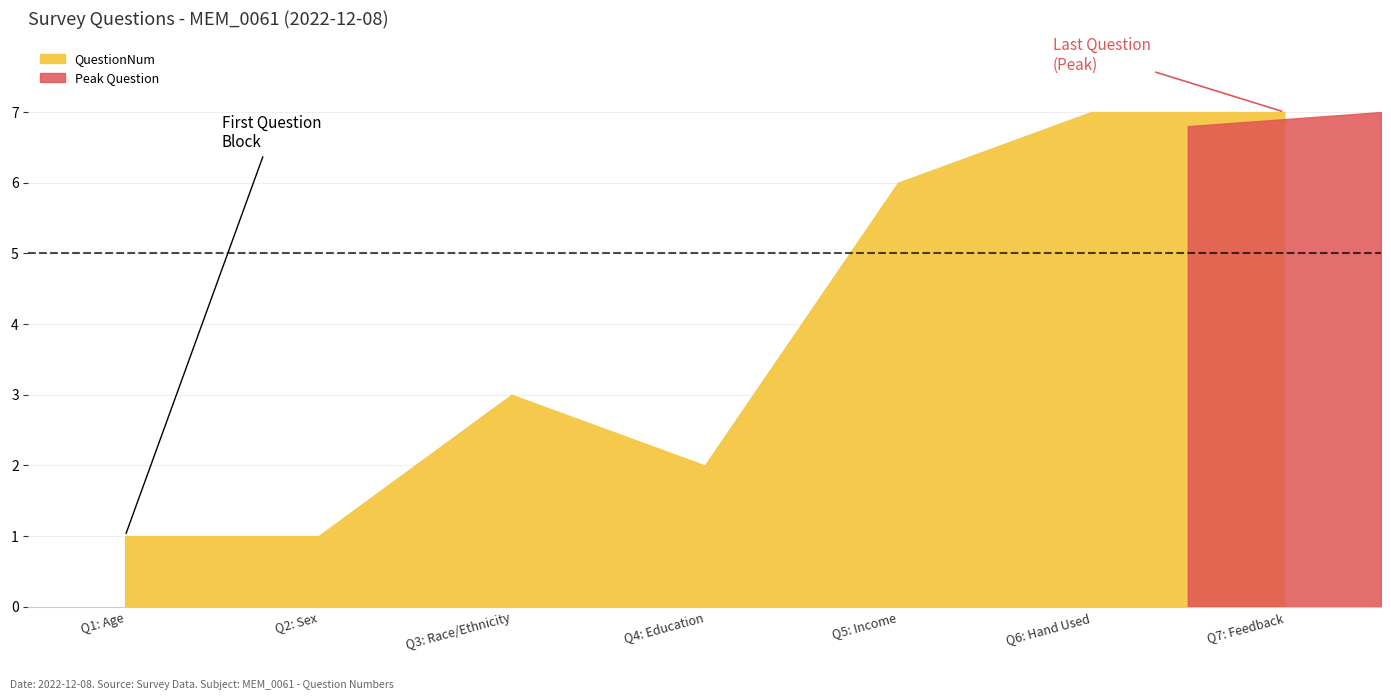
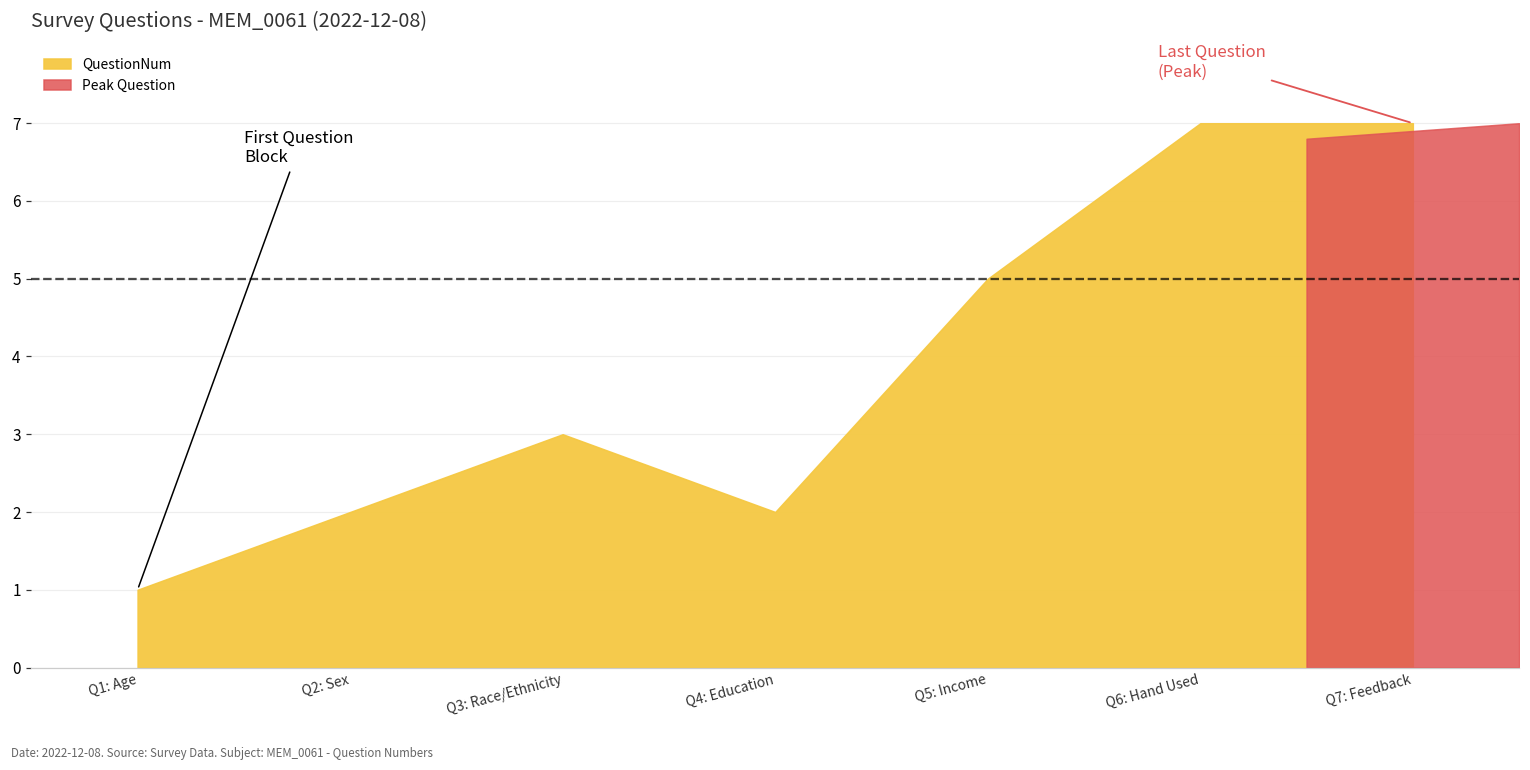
QuestionNum, Q2: Sex: 1 -> 2
QuestionNum, Q5: Income: 6 -> 5
